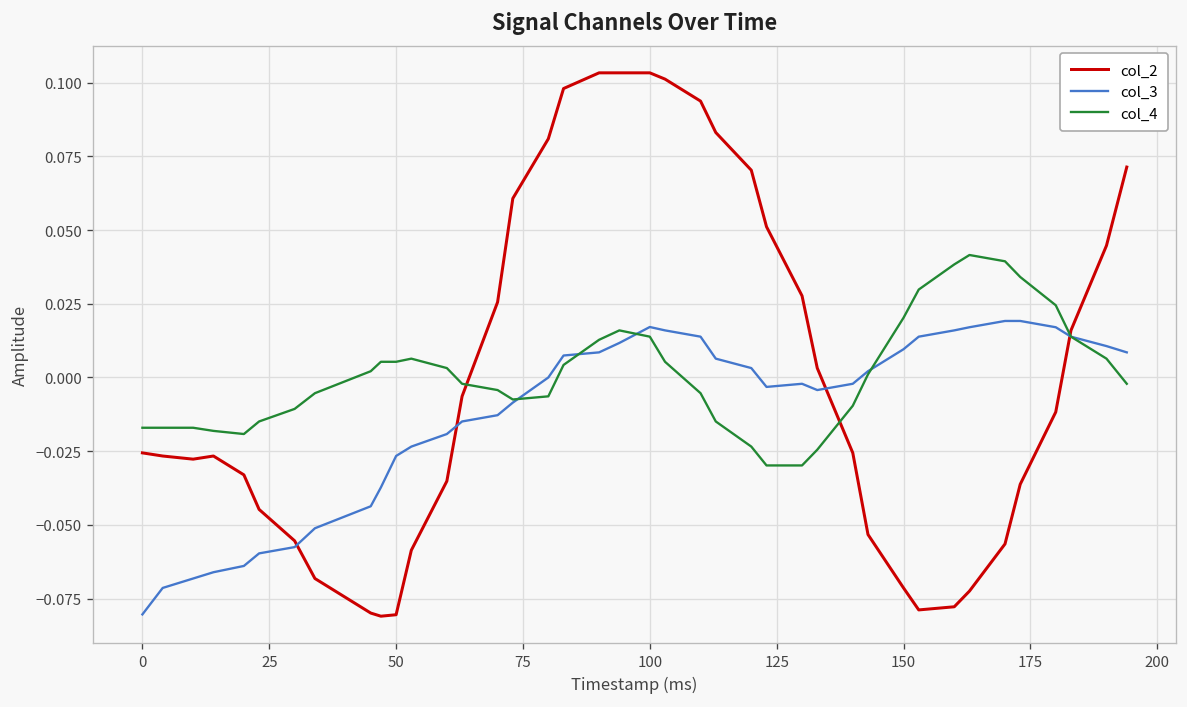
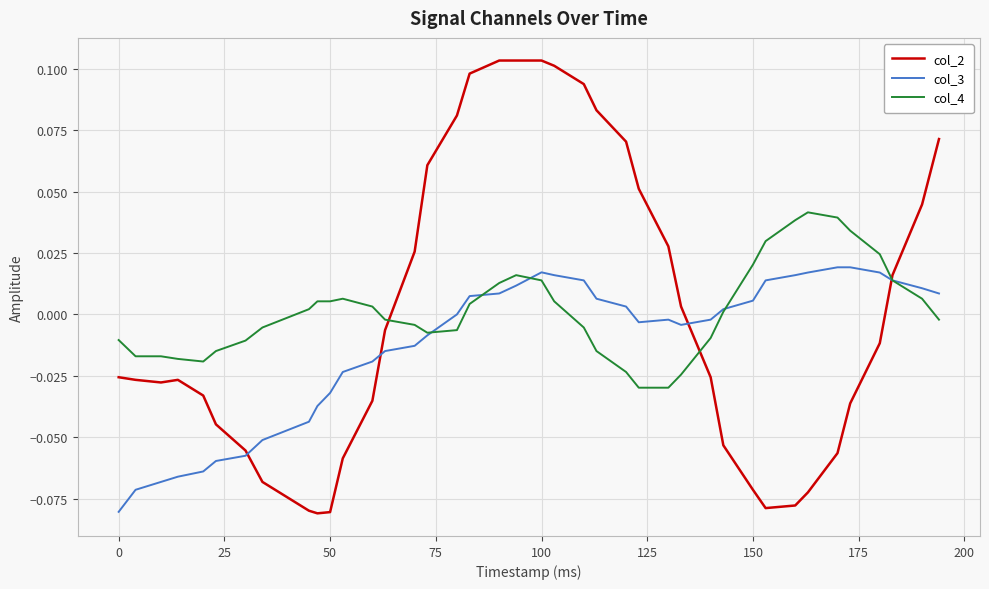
col_4, 0: -0.017 -> -0.010
col_3, 50: -0.027 -> -0.032
col_3, 150: 0.010 -> 0.006
